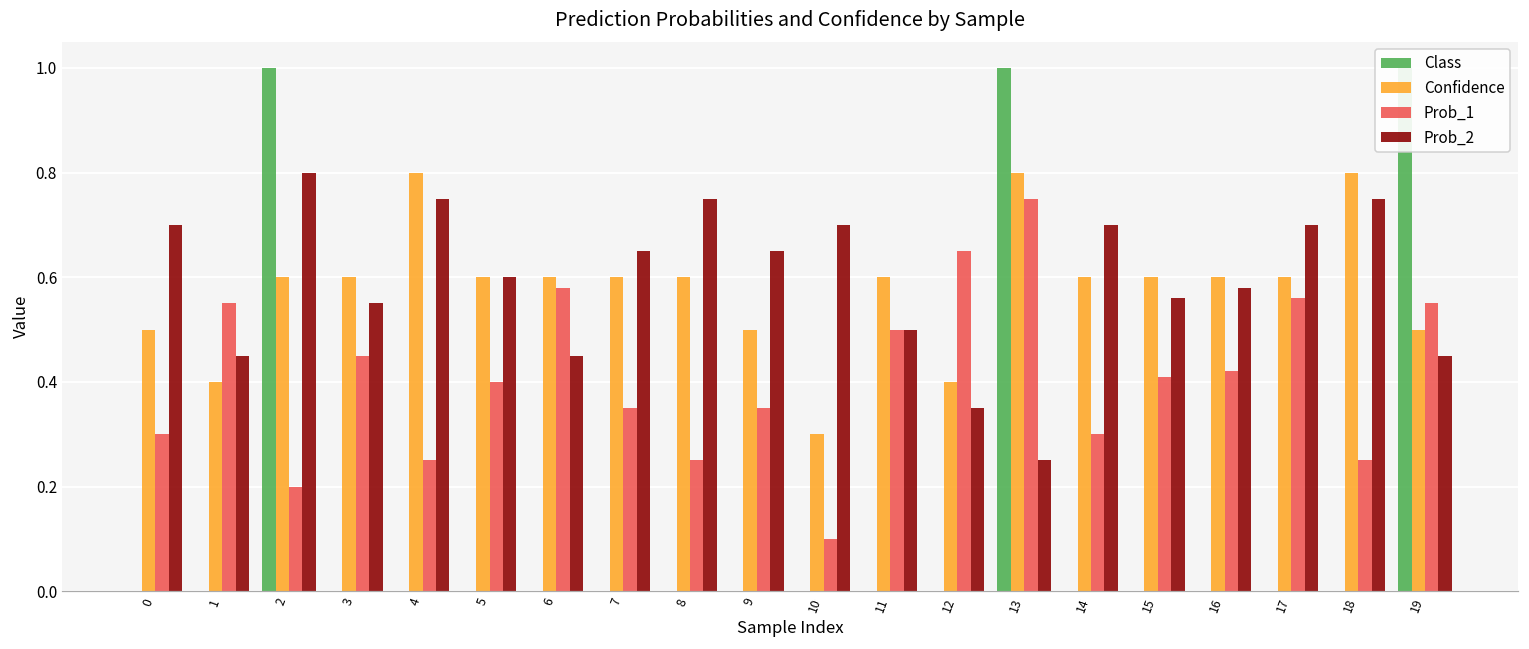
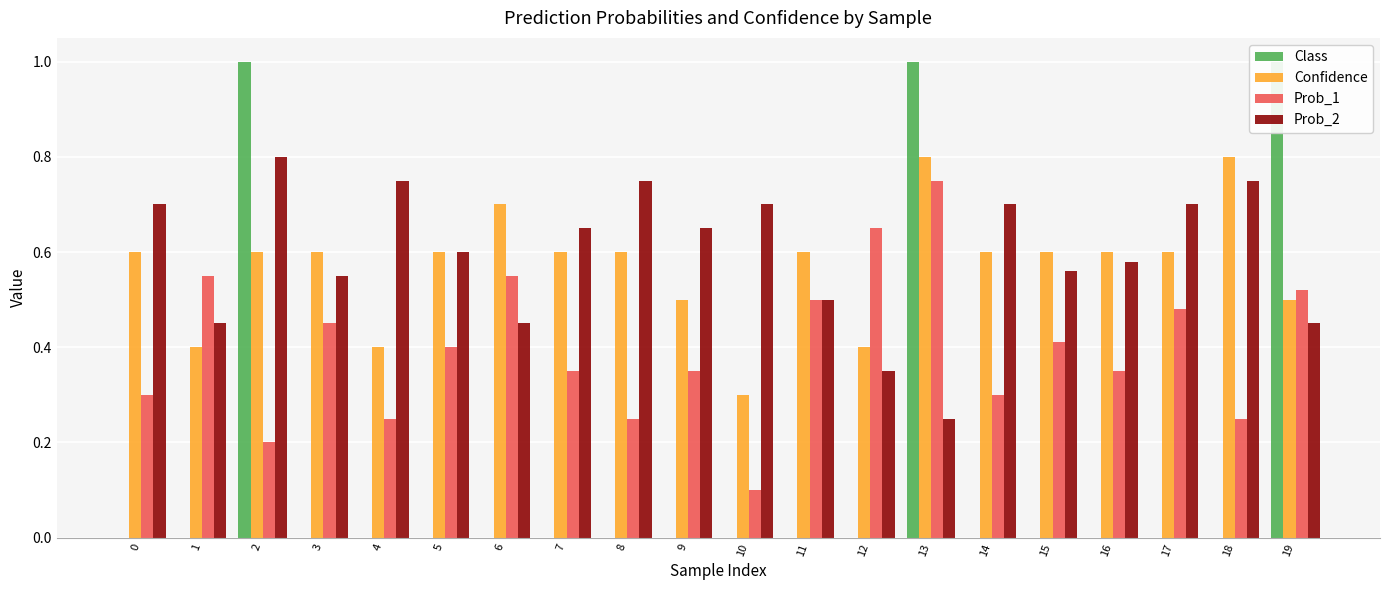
Confidence, 0: 0.5 -> 0.6
Confidence, 4: 0.8 -> 0.4
Confidence, 6: 0.6 -> 0.7
Prob_1, 6: 0.58 -> 0.55
Prob_1, 16: 0.42 -> 0.35
Prob_1, 17: 0.56 -> 0.48
Prob_1, 19: 0.55 -> 0.52
